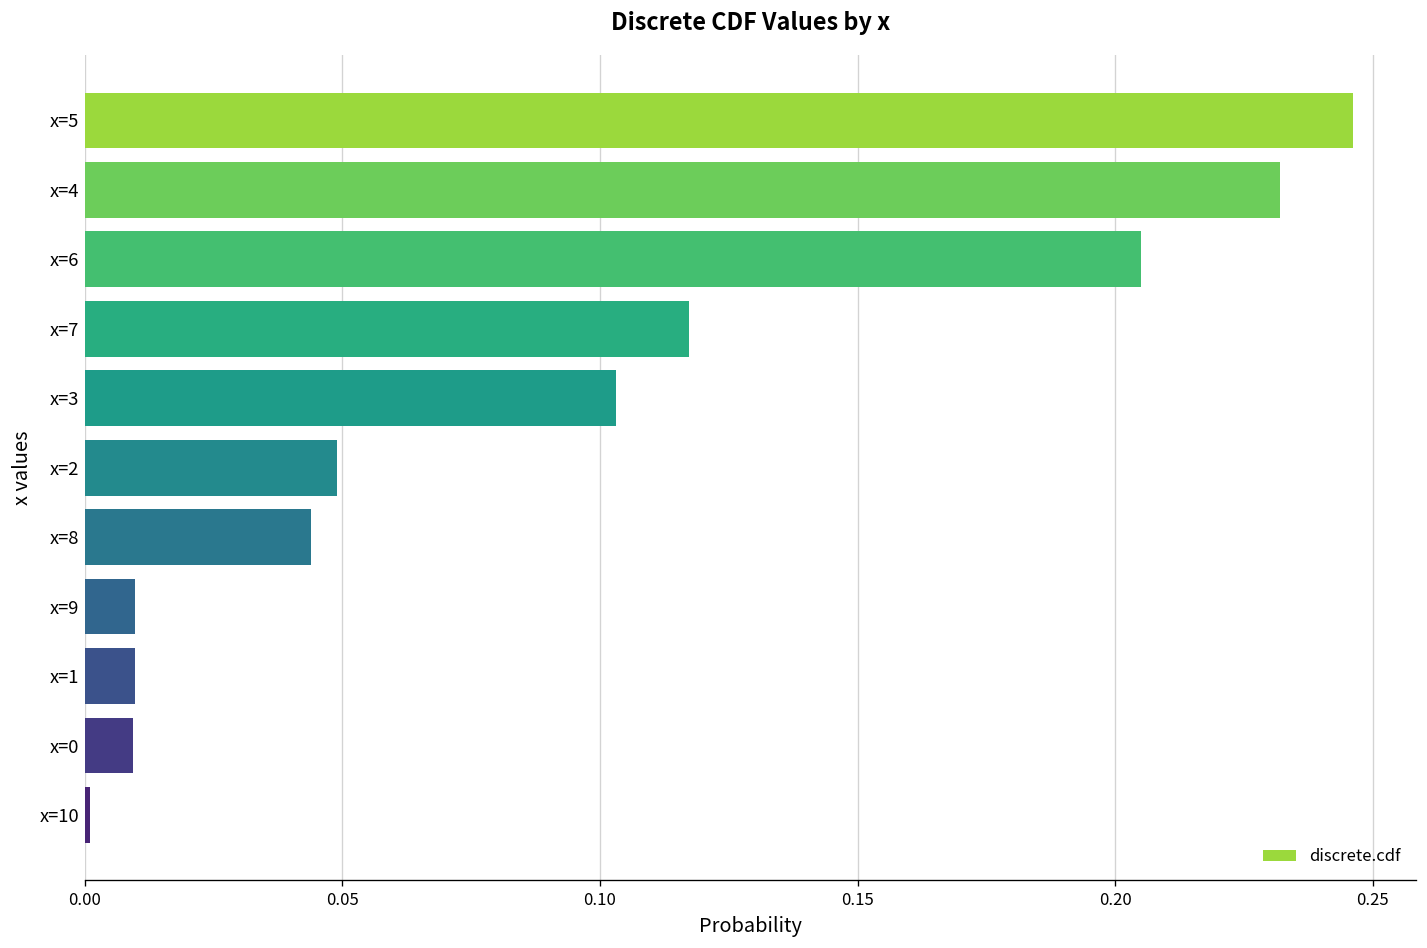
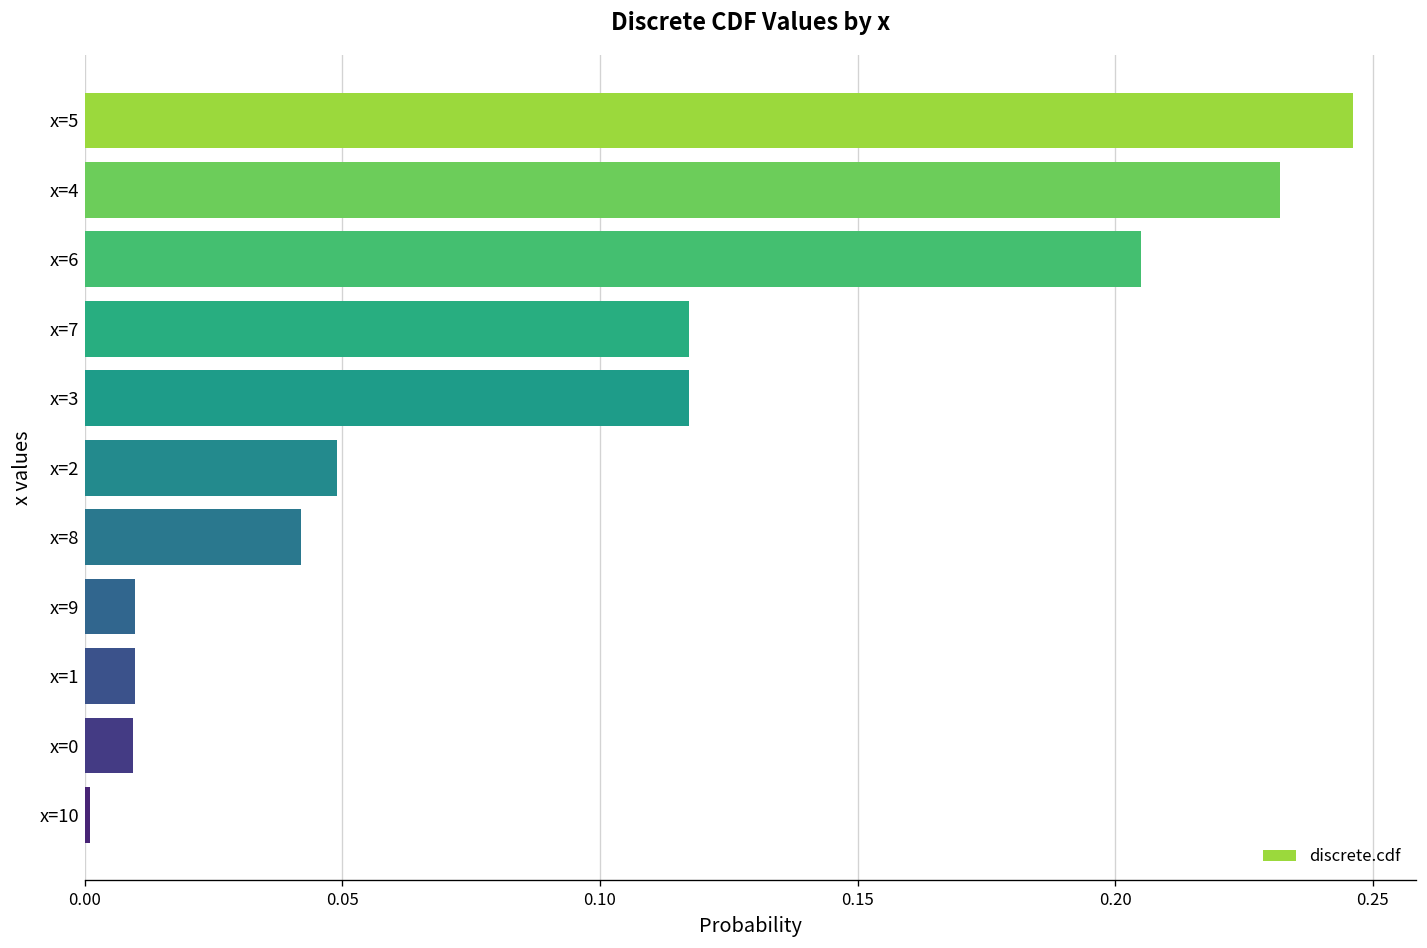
x=3: 0.103 -> 0.117
x=8: 0.044 -> 0.042
